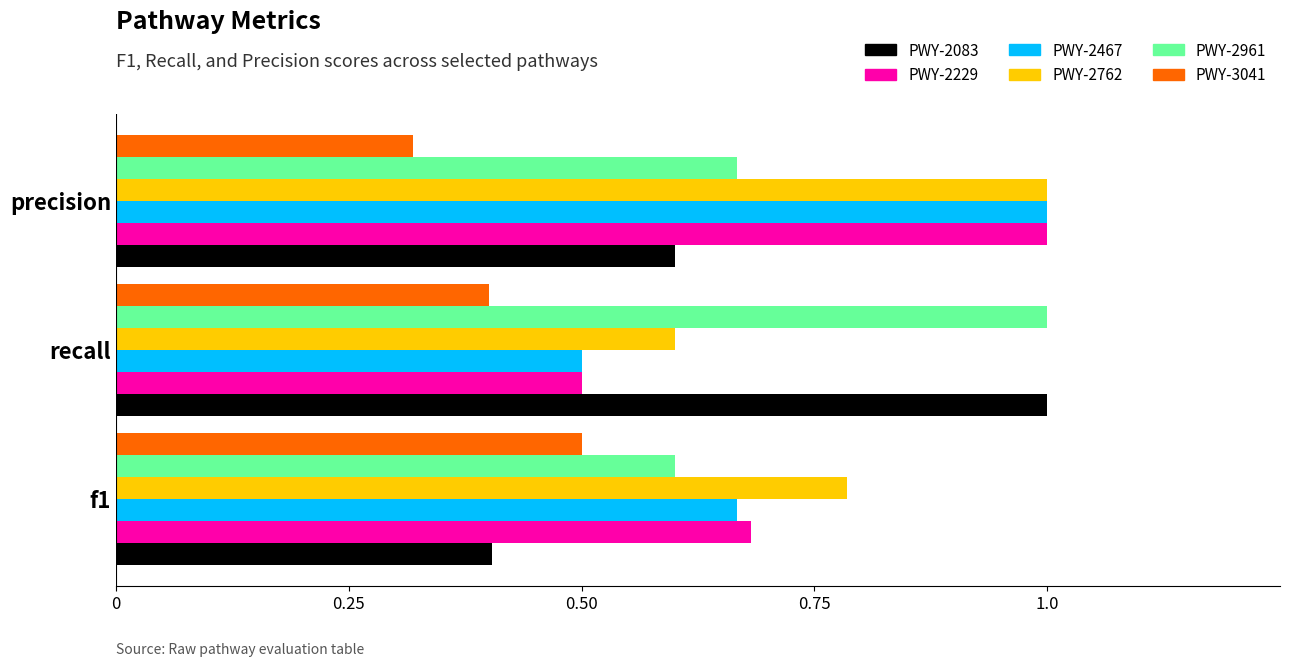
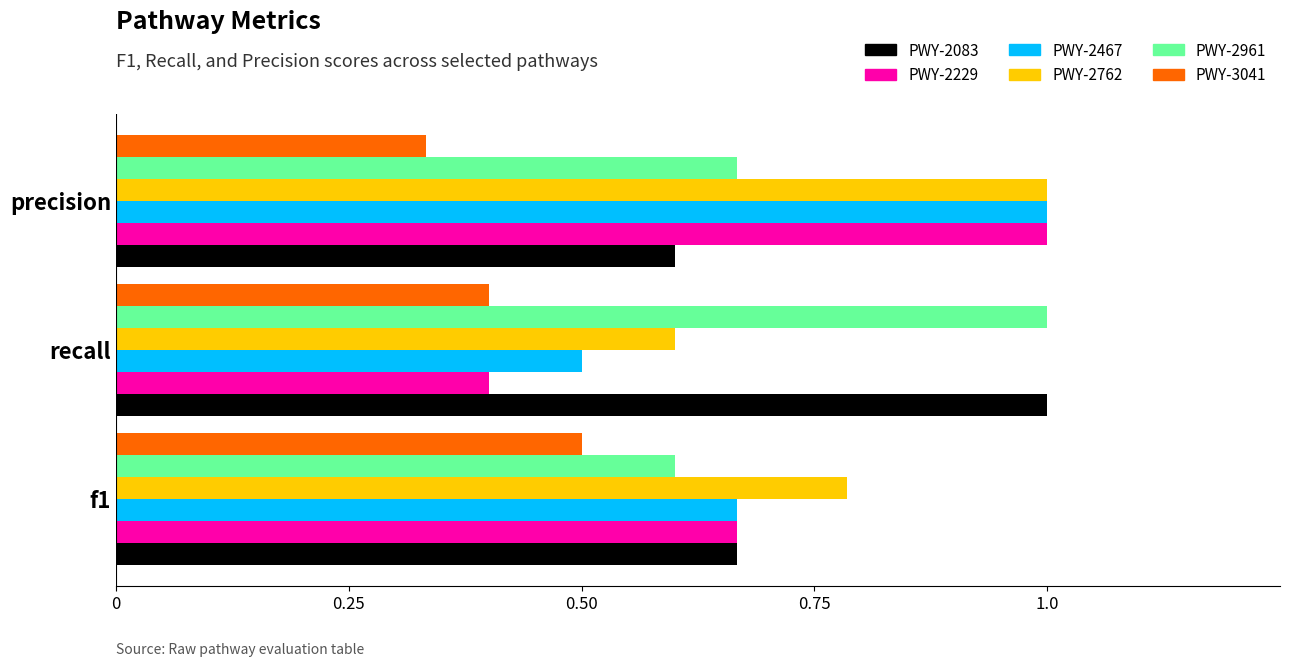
PWY-3041, precision: 0.32 -> 0.33
PWY-2229, recall: 0.5 -> 0.4
PWY-2229, f1: 0.68 -> 0.67
PWY-2083, f1: 0.40 -> 0.67
